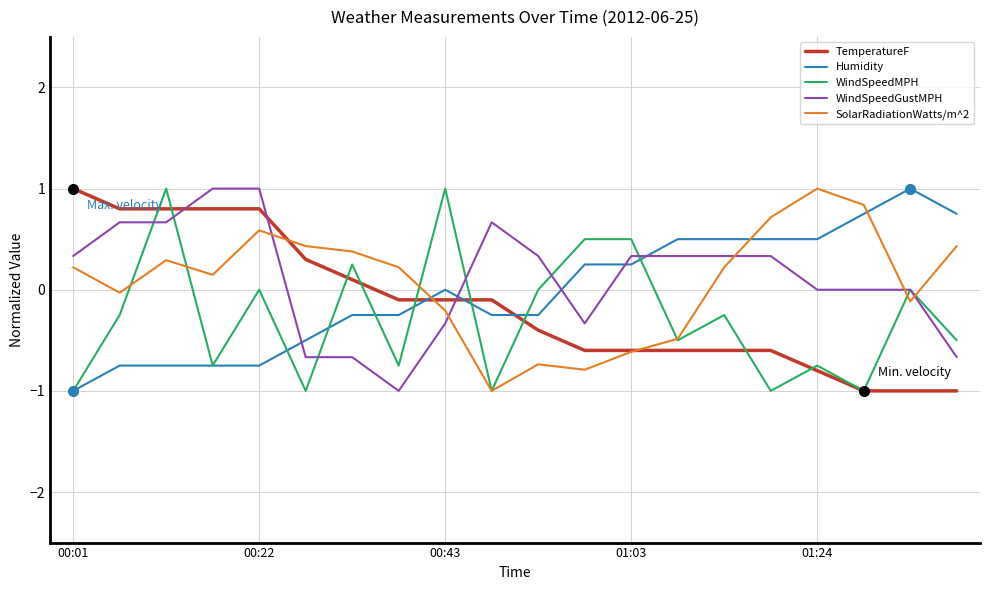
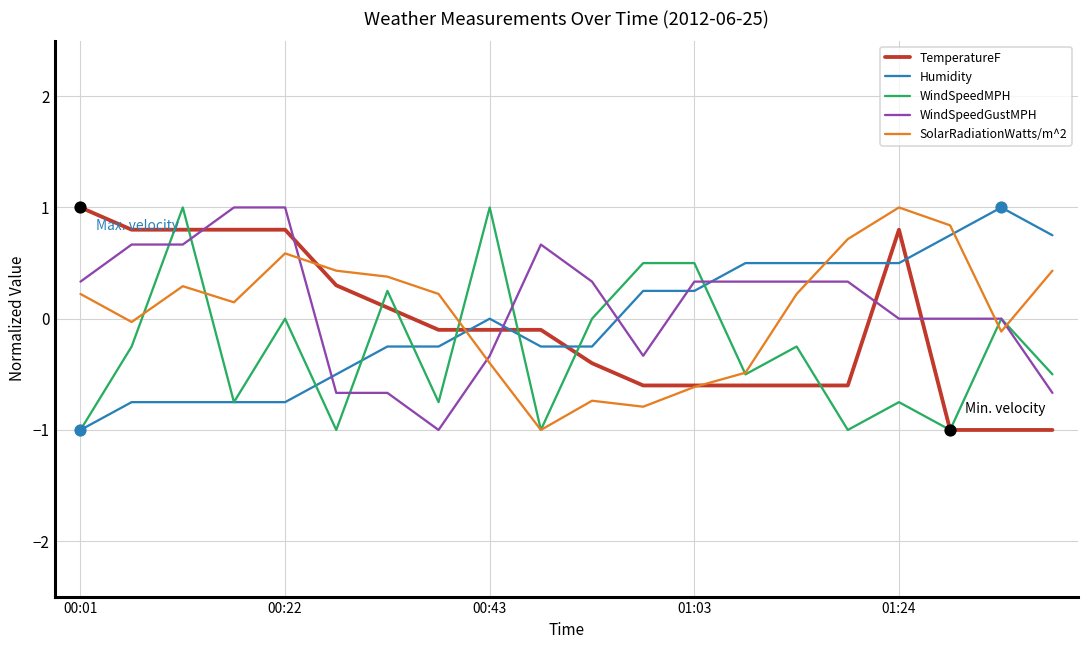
SolarRadiationWatts/m^2, 00:43: -0.21 -> -0.40
TemperatureF, 01:24: -0.80 -> 0.80
